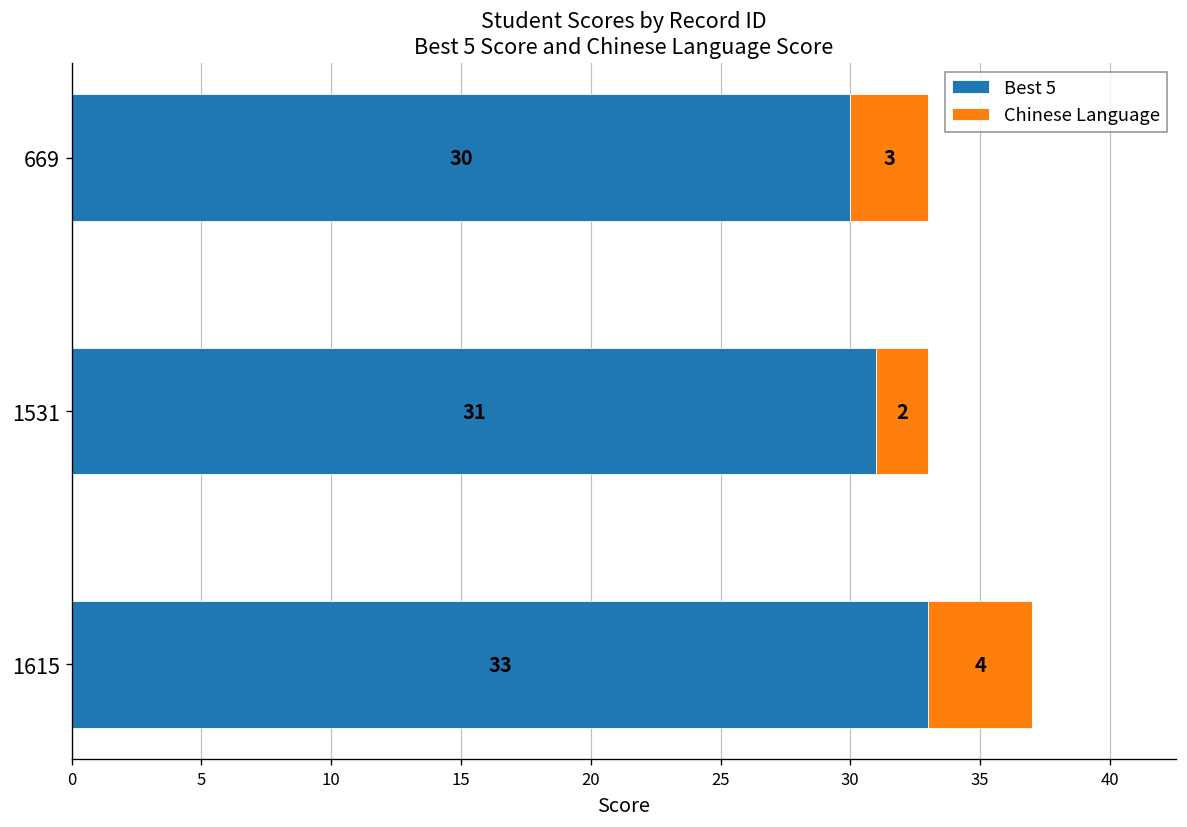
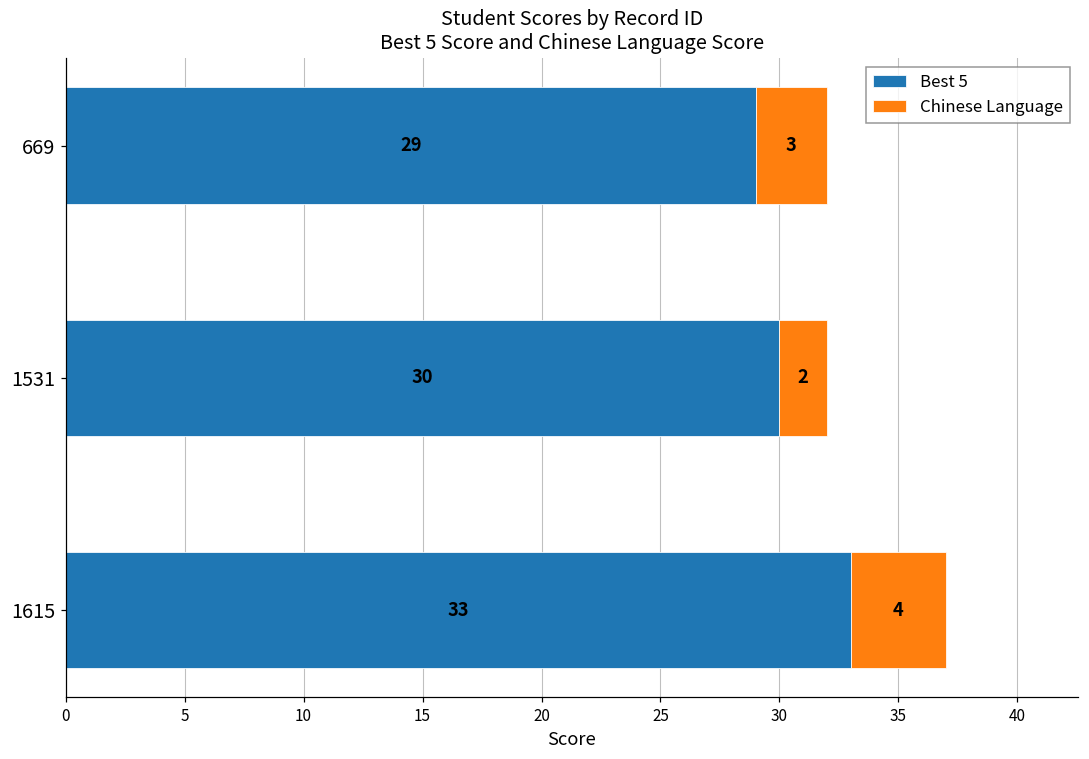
Best 5, 669: 30 -> 29
Best 5, 1531: 31 -> 30
